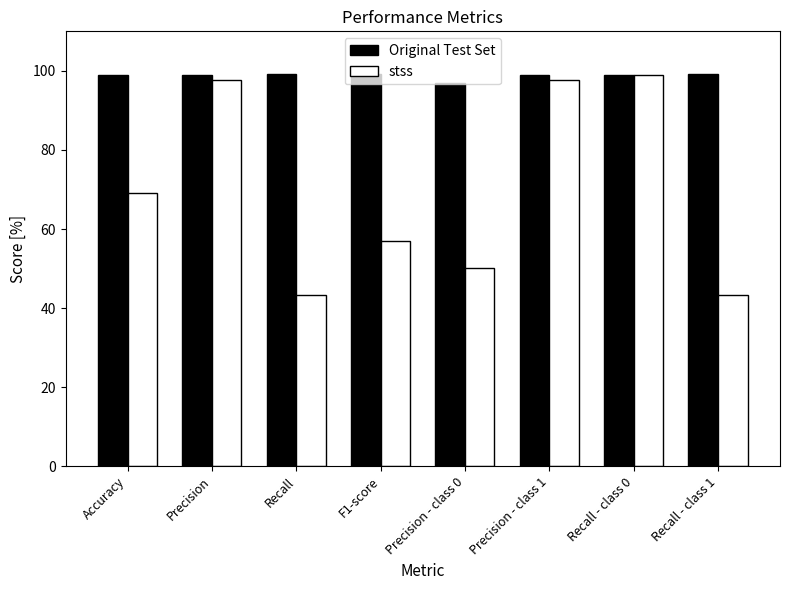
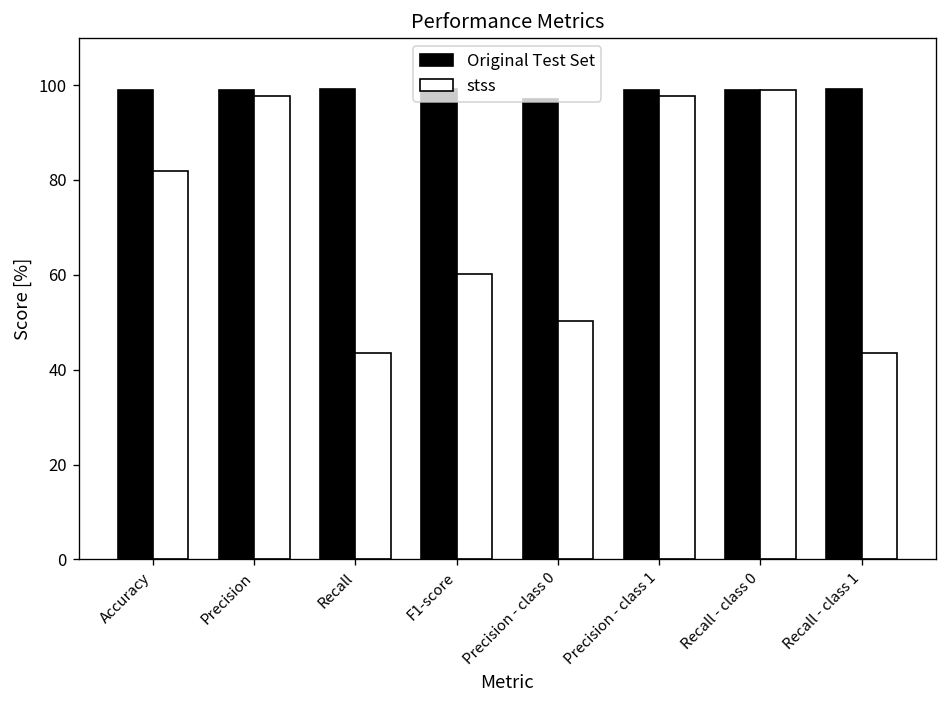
stss, Accuracy: 69 -> 82
stss, F1-score: 57 -> 60
